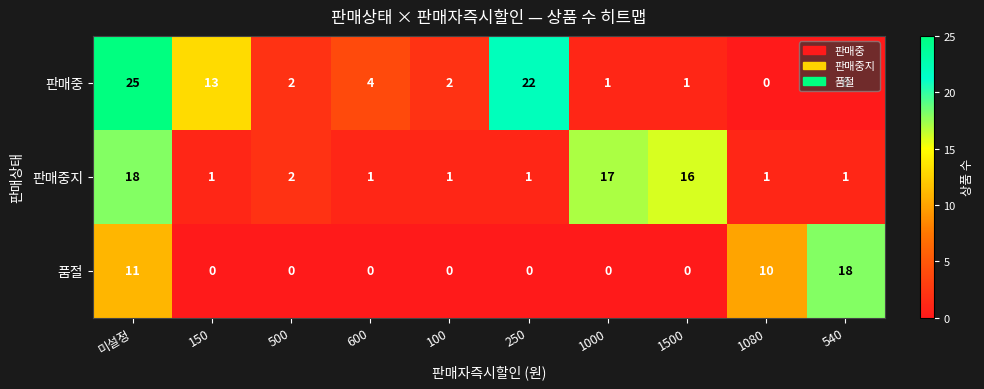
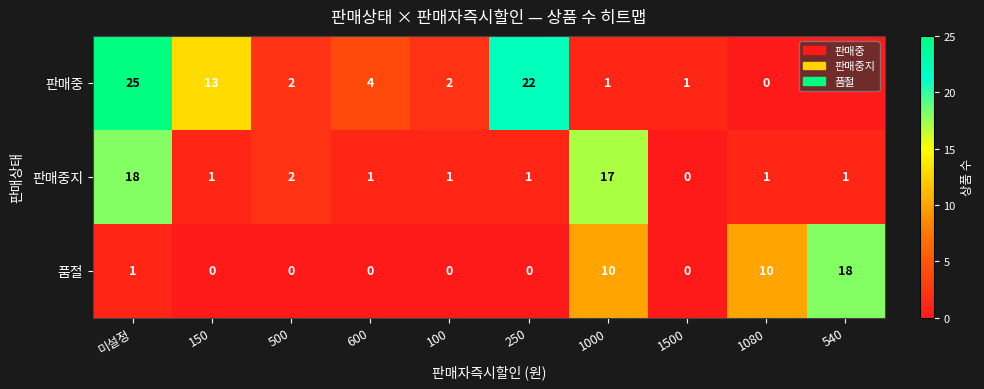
판매중지, 1500: 16 -> 0
품절, 미설정: 11 -> 1
품절, 1000: 0 -> 10
